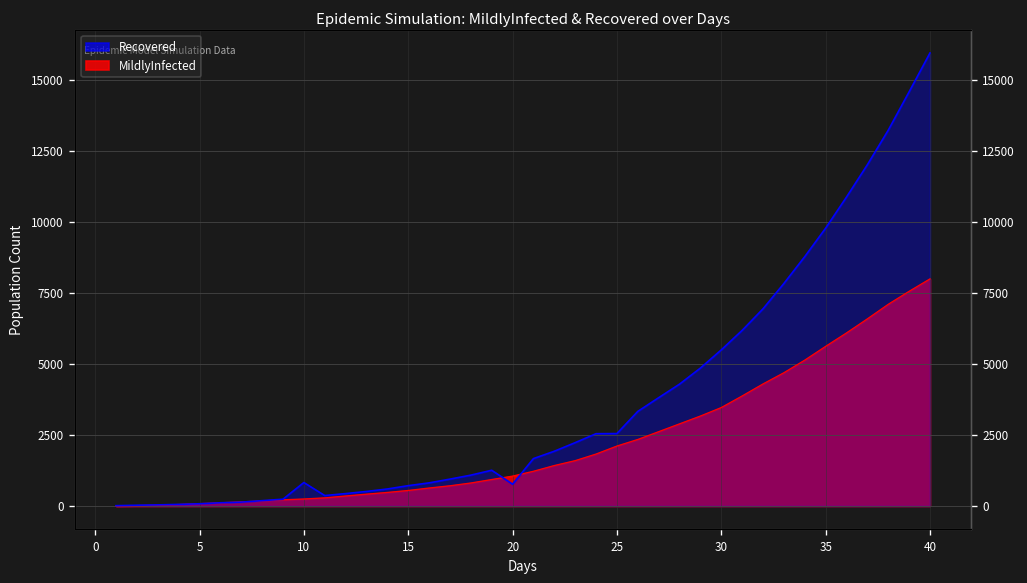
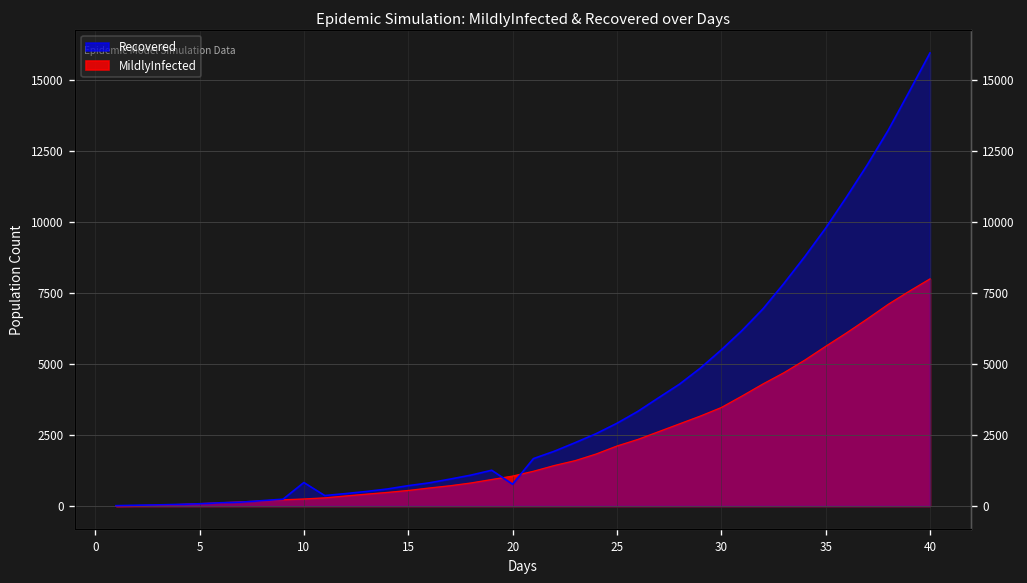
Recovered, 25: 2500 -> 2900
